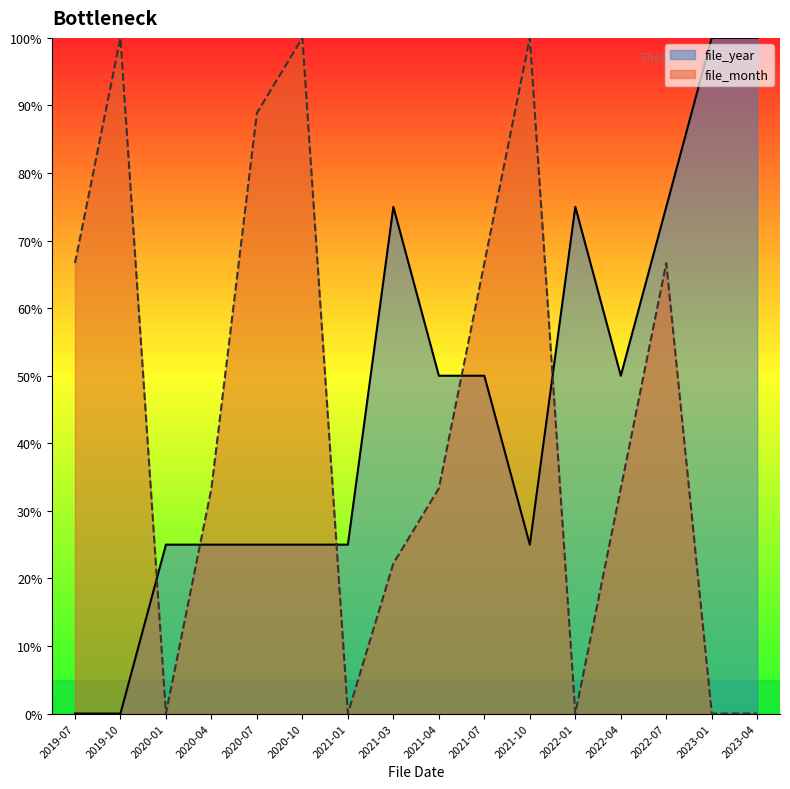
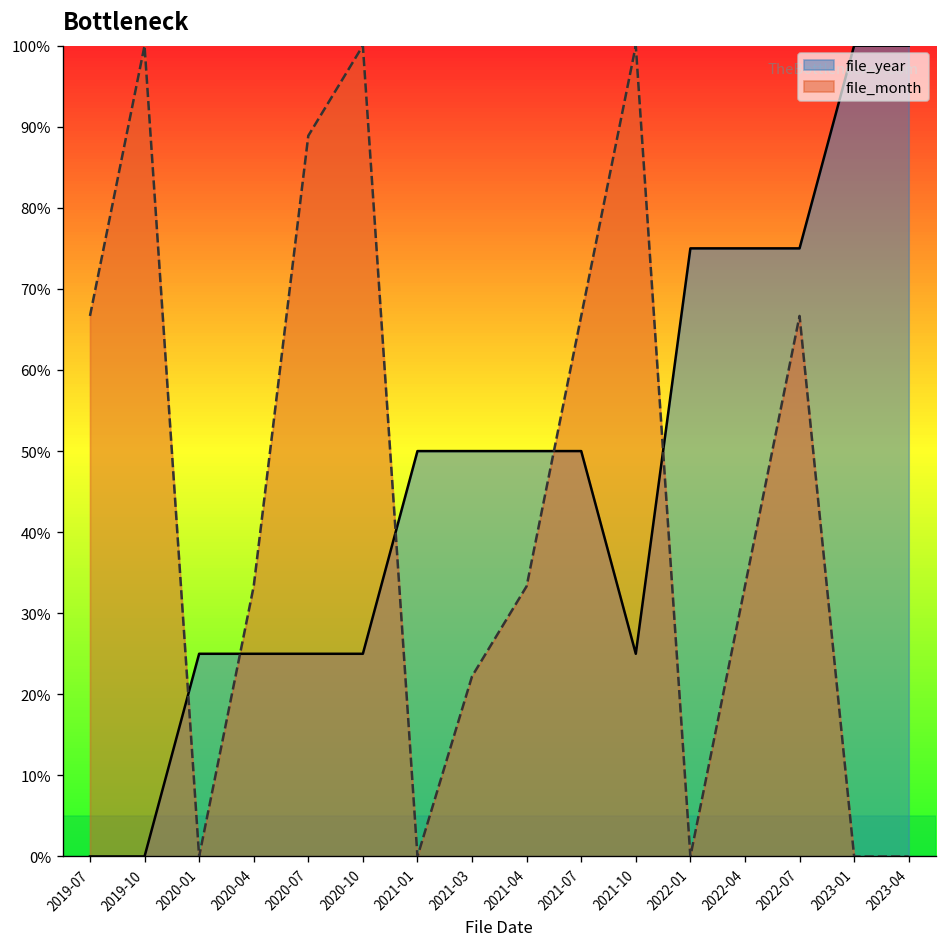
file_year, 2021-01: 25% -> 50%
file_year, 2021-03: 75% -> 50%
file_year, 2022-04: 50% -> 75%
